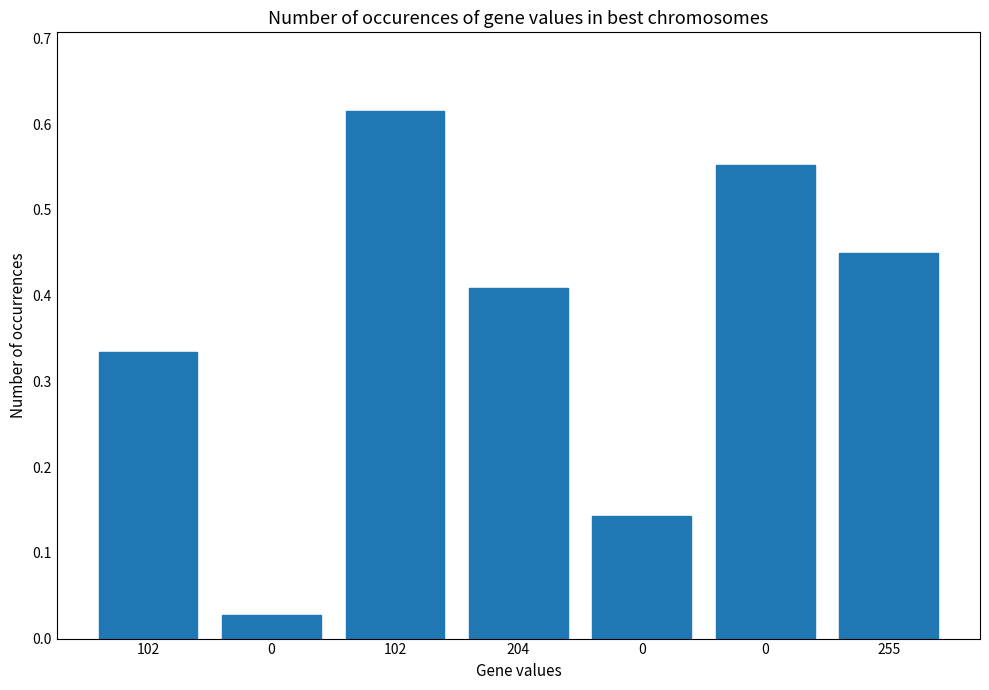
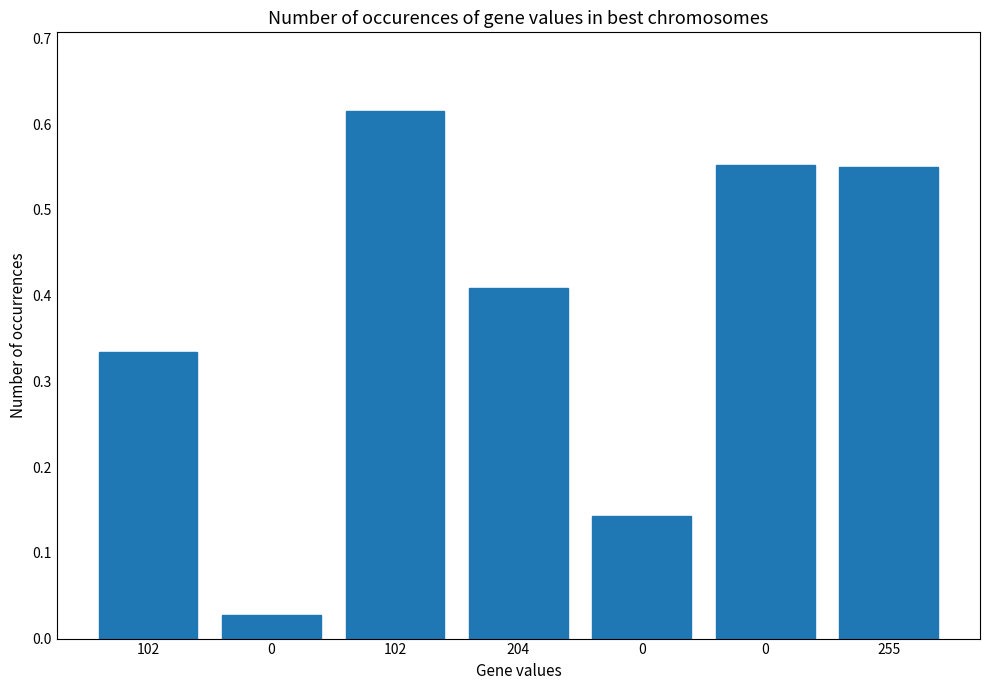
255: 0.45 -> 0.55
